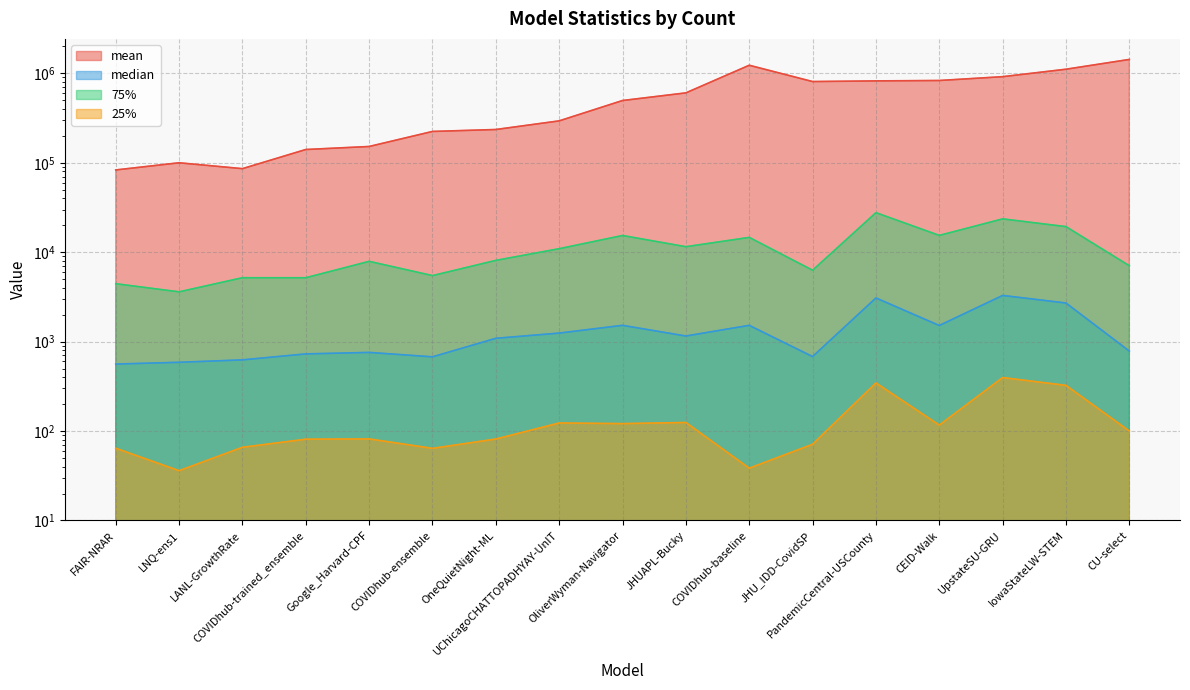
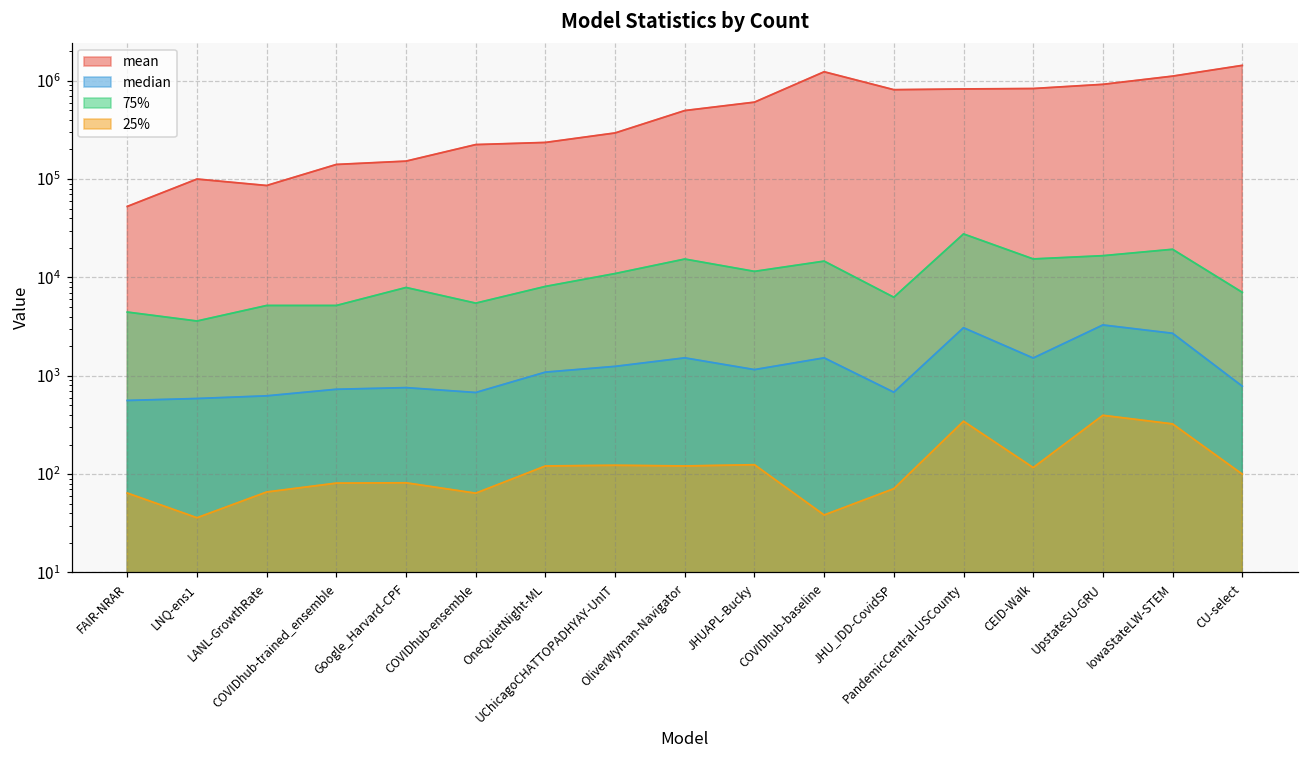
mean, FAIR-NRAR: 80000 -> 50000
25%, OneQuietNight-ML: 80 -> 120
75%, UpstateSU-GRU: 24000 -> 17000
